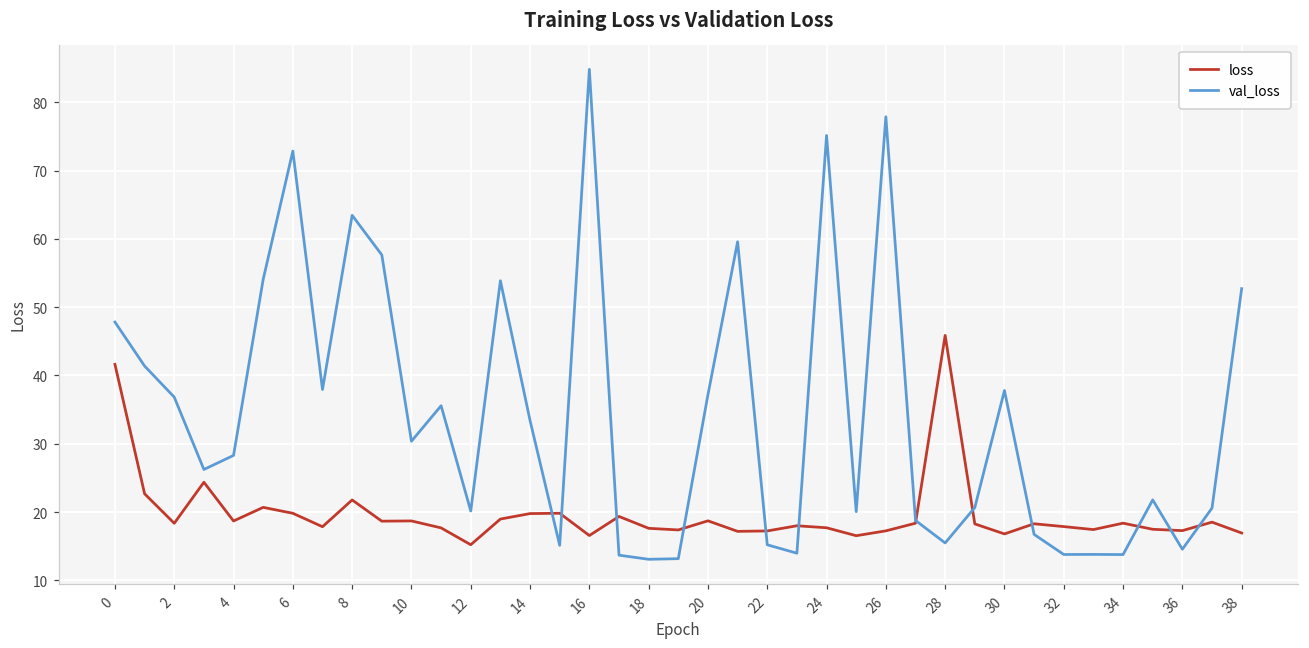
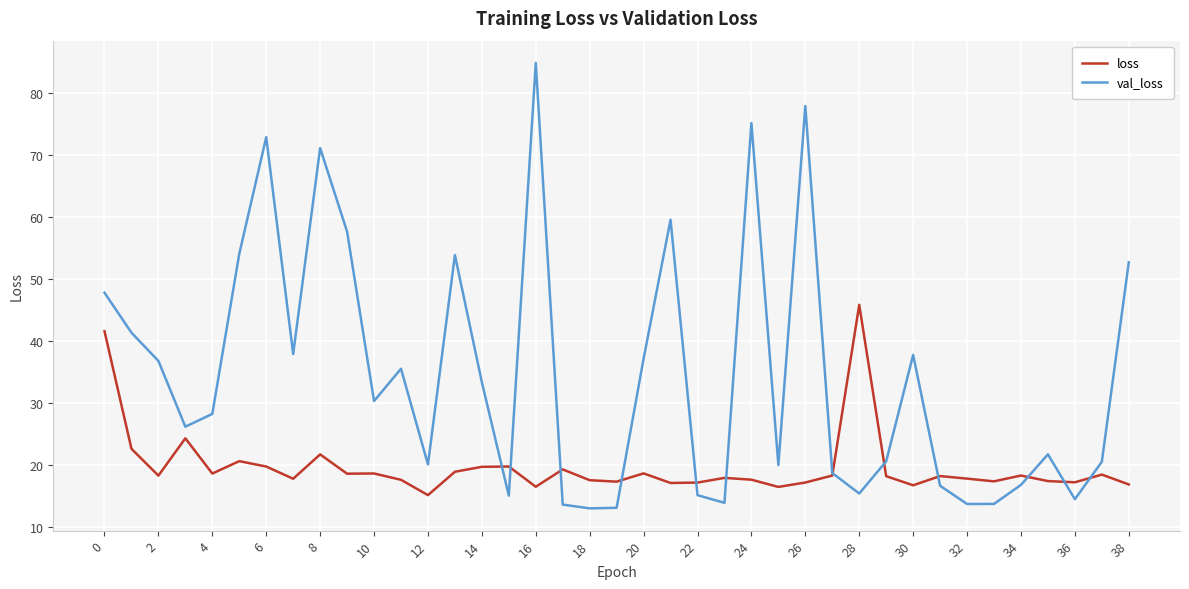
val_loss, 8: 63 -> 71
val_loss, 34: 14 -> 17
